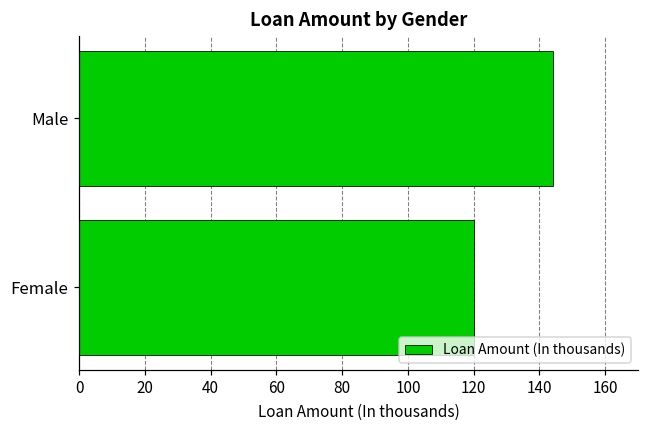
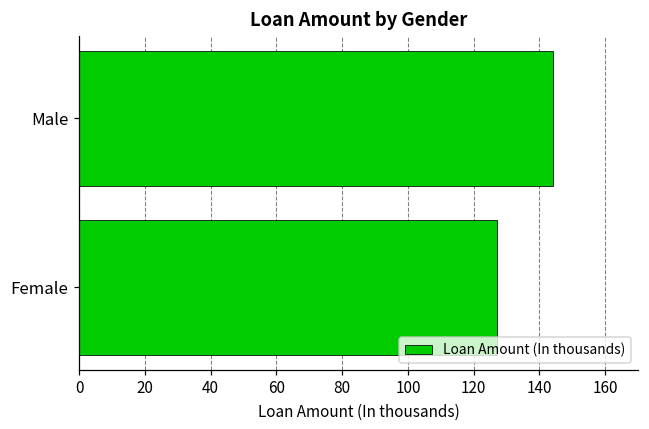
Female: 120 -> 127
